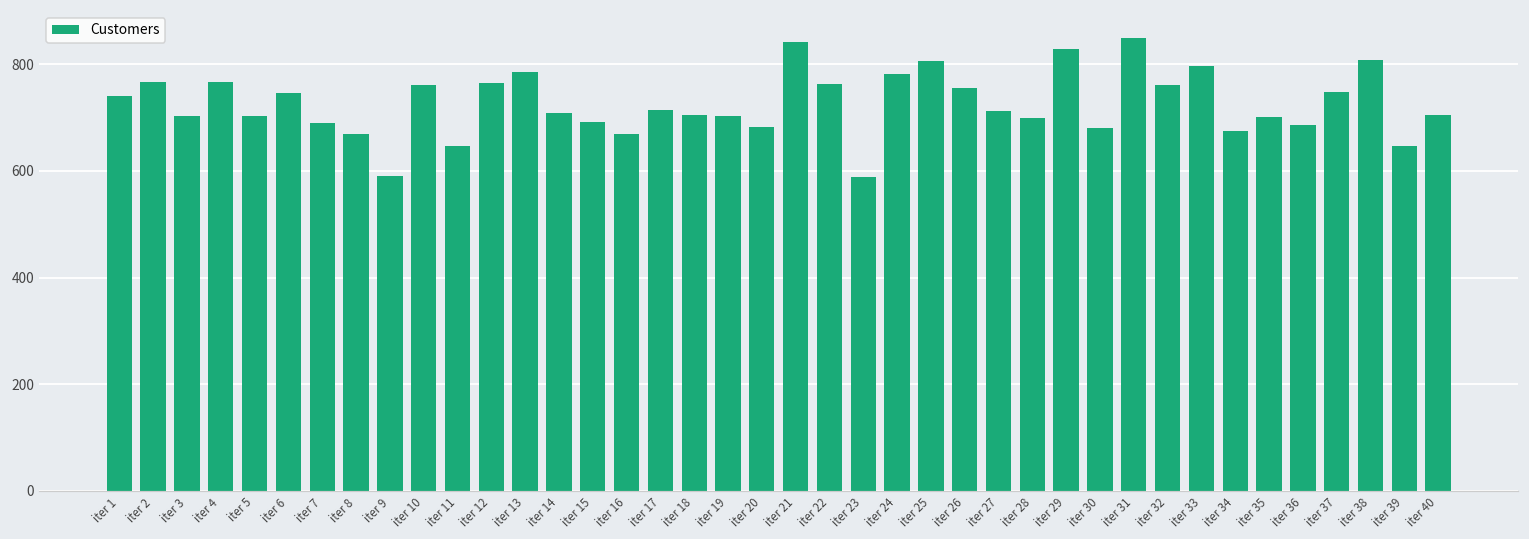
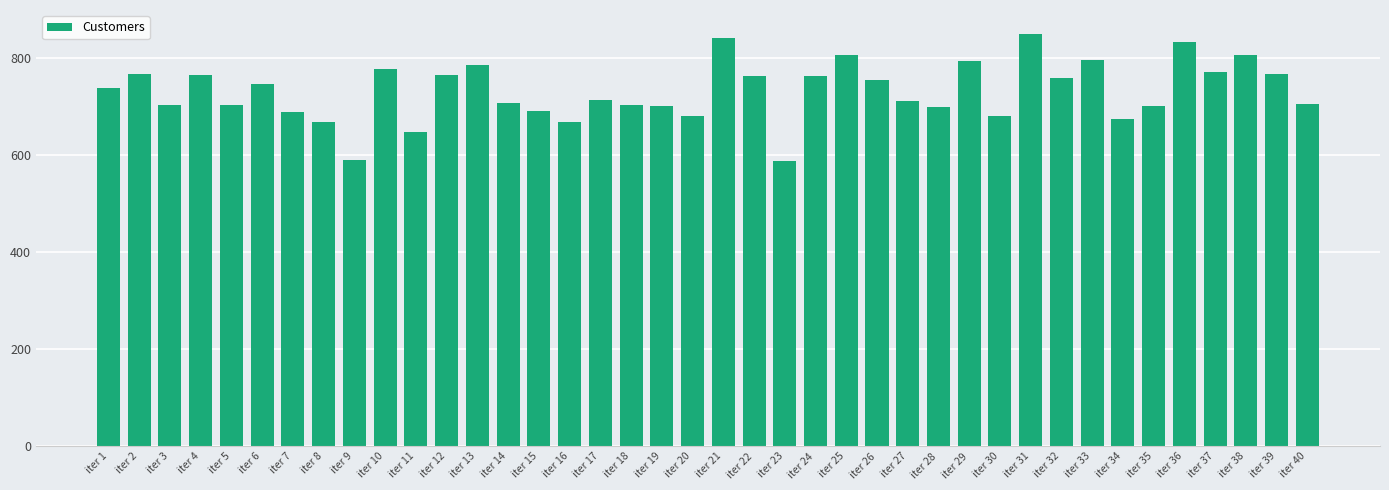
iter 10: 760 -> 780
iter 24: 780 -> 760
iter 29: 830 -> 800
iter 36: 690 -> 830
iter 37: 750 -> 770
iter 39: 650 -> 770
